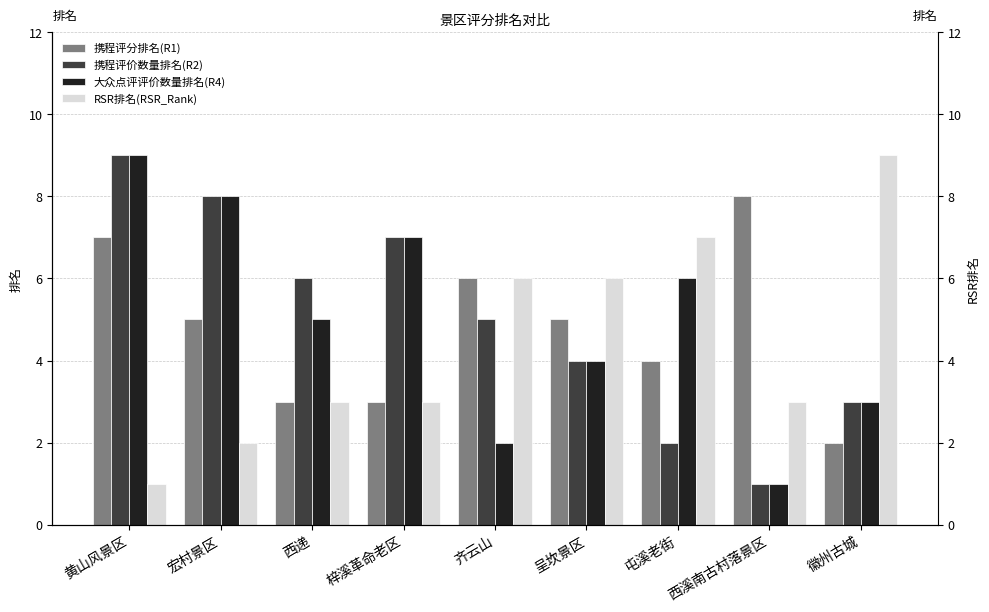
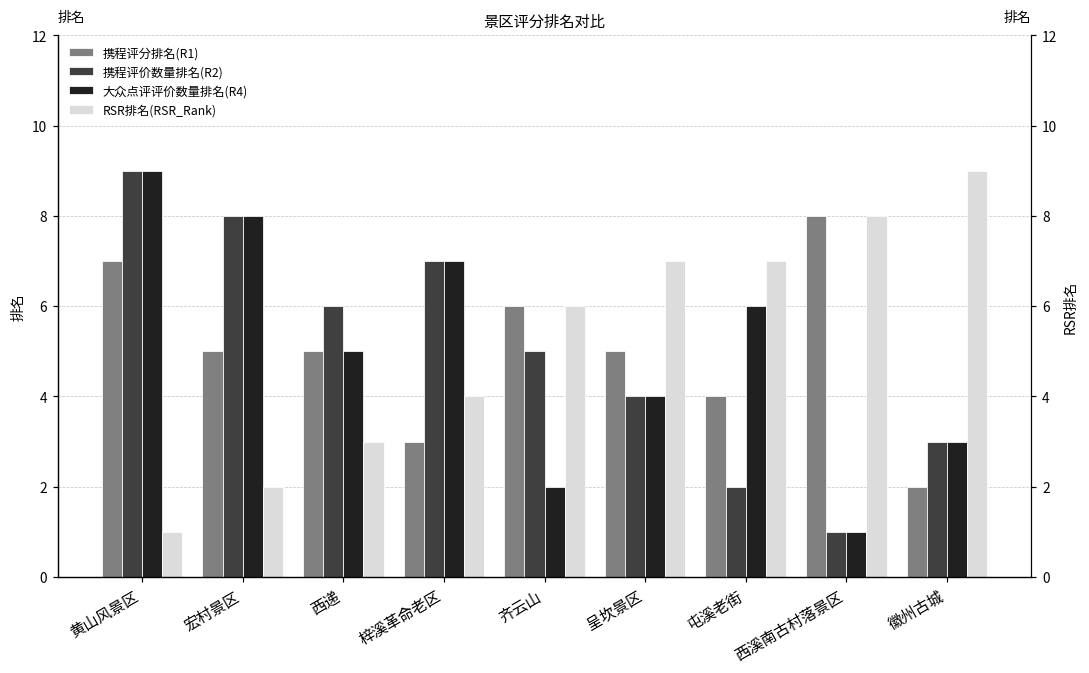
携程评分排名(R1), 西递: 3 -> 5
RSR排名(RSR_Rank), 梓溪革命老区: 3 -> 4
RSR排名(RSR_Rank), 呈坎景区: 6 -> 7
RSR排名(RSR_Rank), 西溪南古村落景区: 3 -> 8
